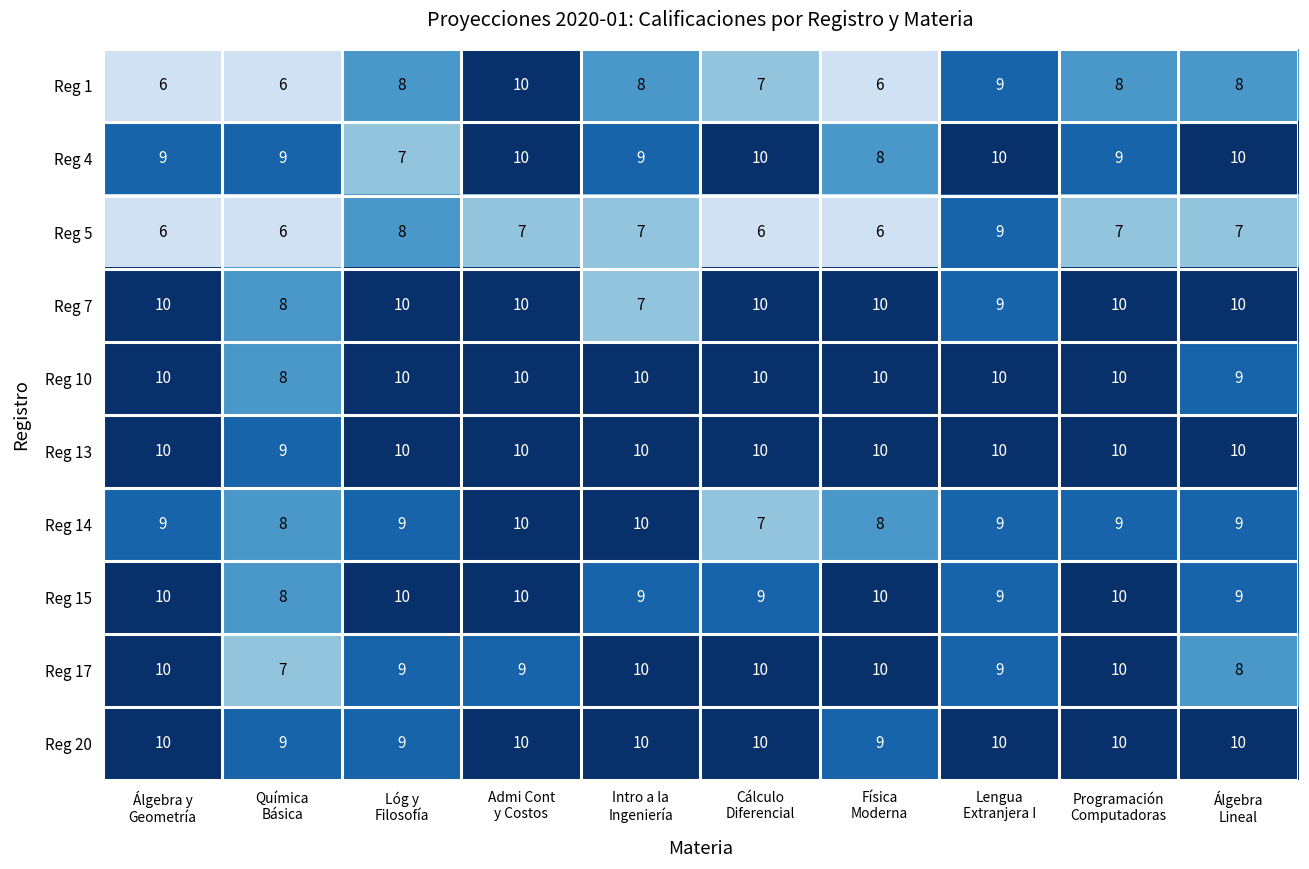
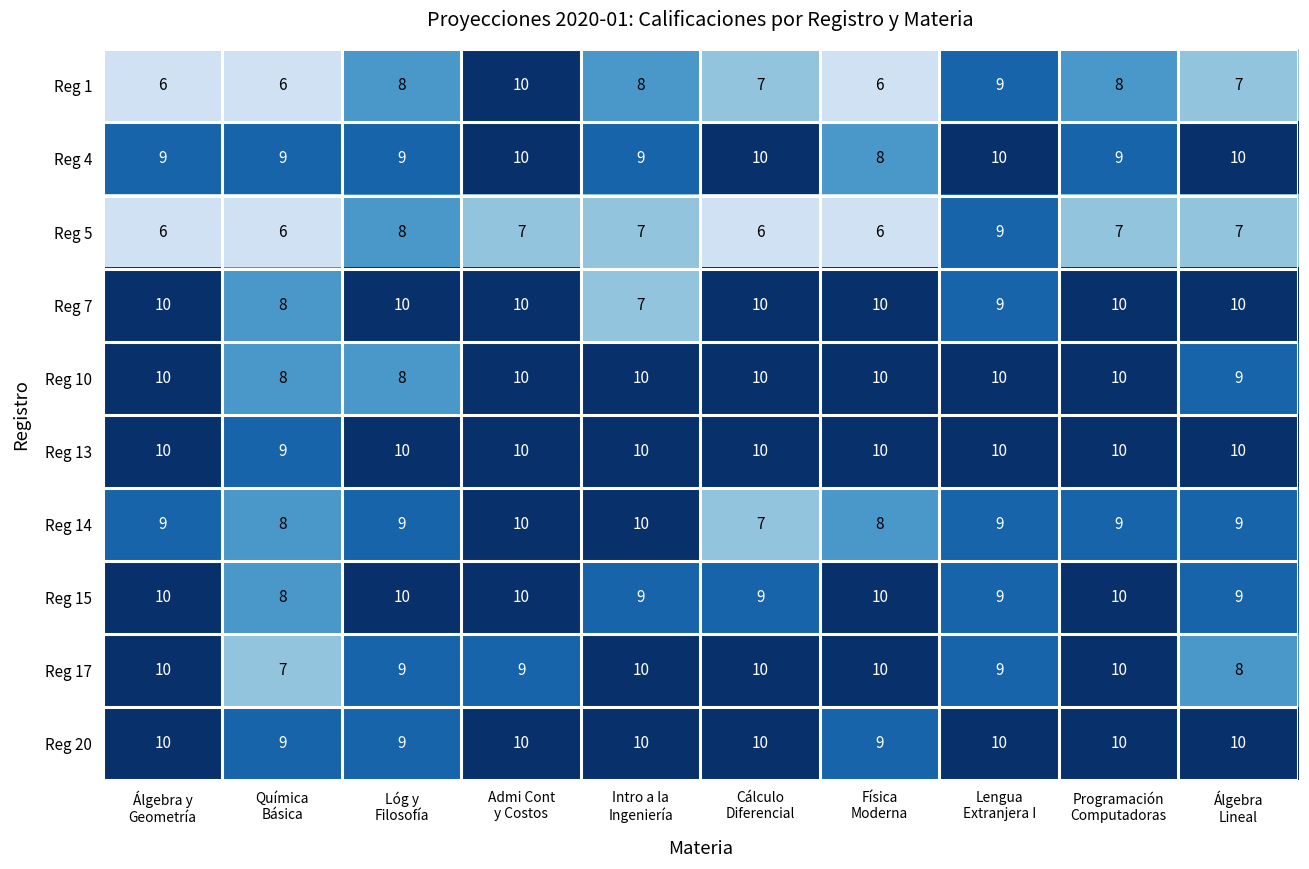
Reg 1, Álgebra Lineal: 8 -> 7
Reg 4, Lóg y Filosofía: 7 -> 9
Reg 10, Lóg y Filosofía: 10 -> 8
